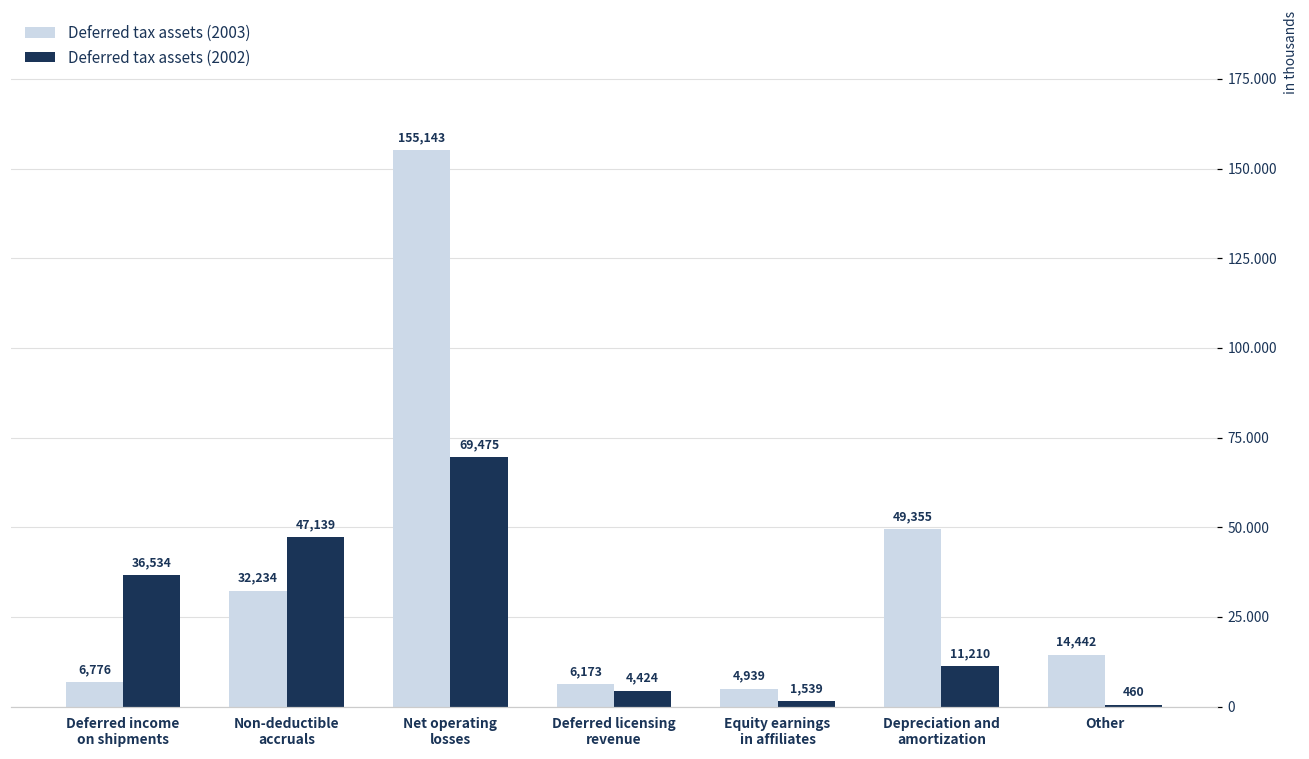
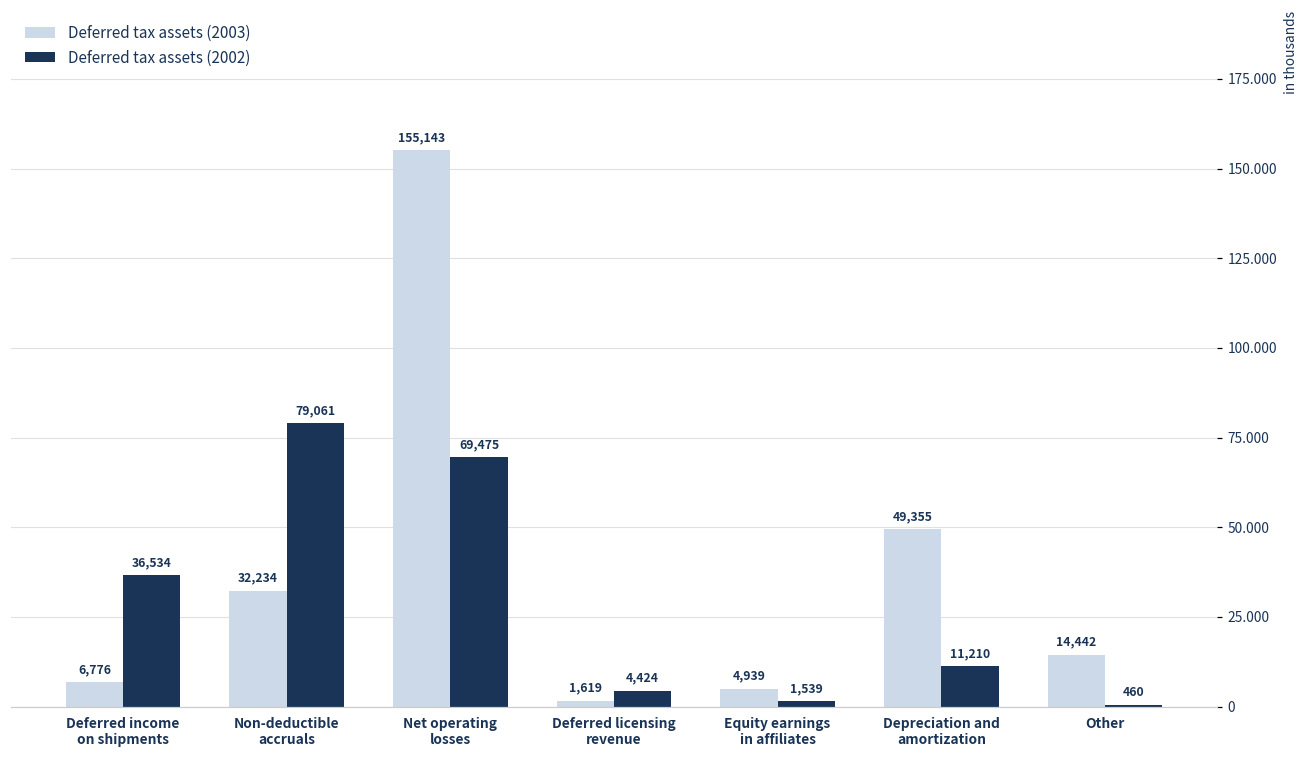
Deferred tax assets (2002), Non-deductible accruals: 47,139 -> 79,061
Deferred tax assets (2003), Deferred licensing revenue: 6,173 -> 1,619
